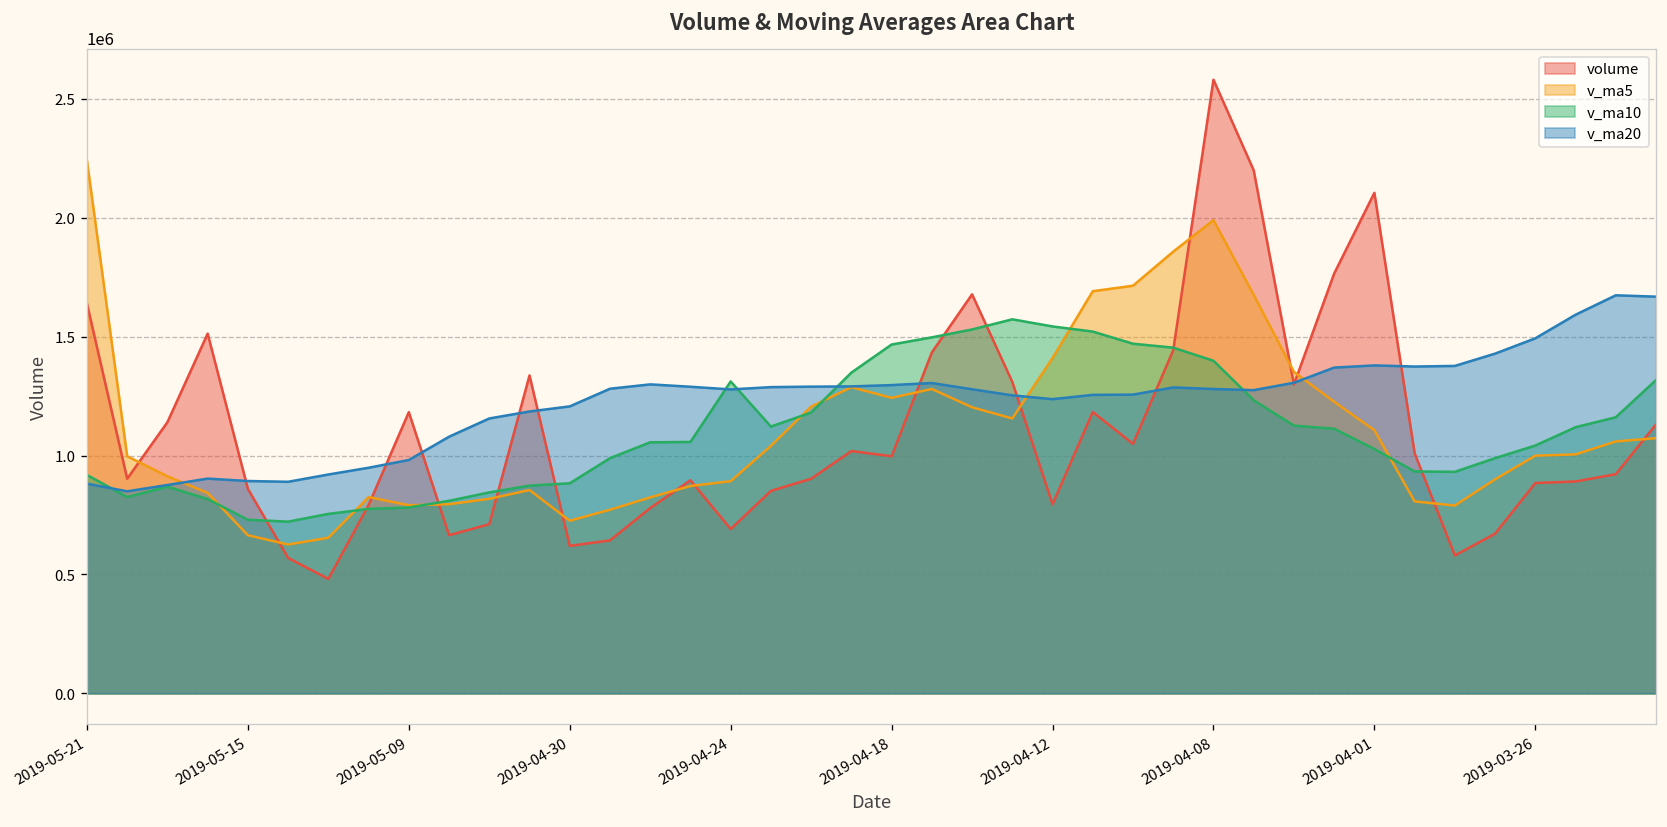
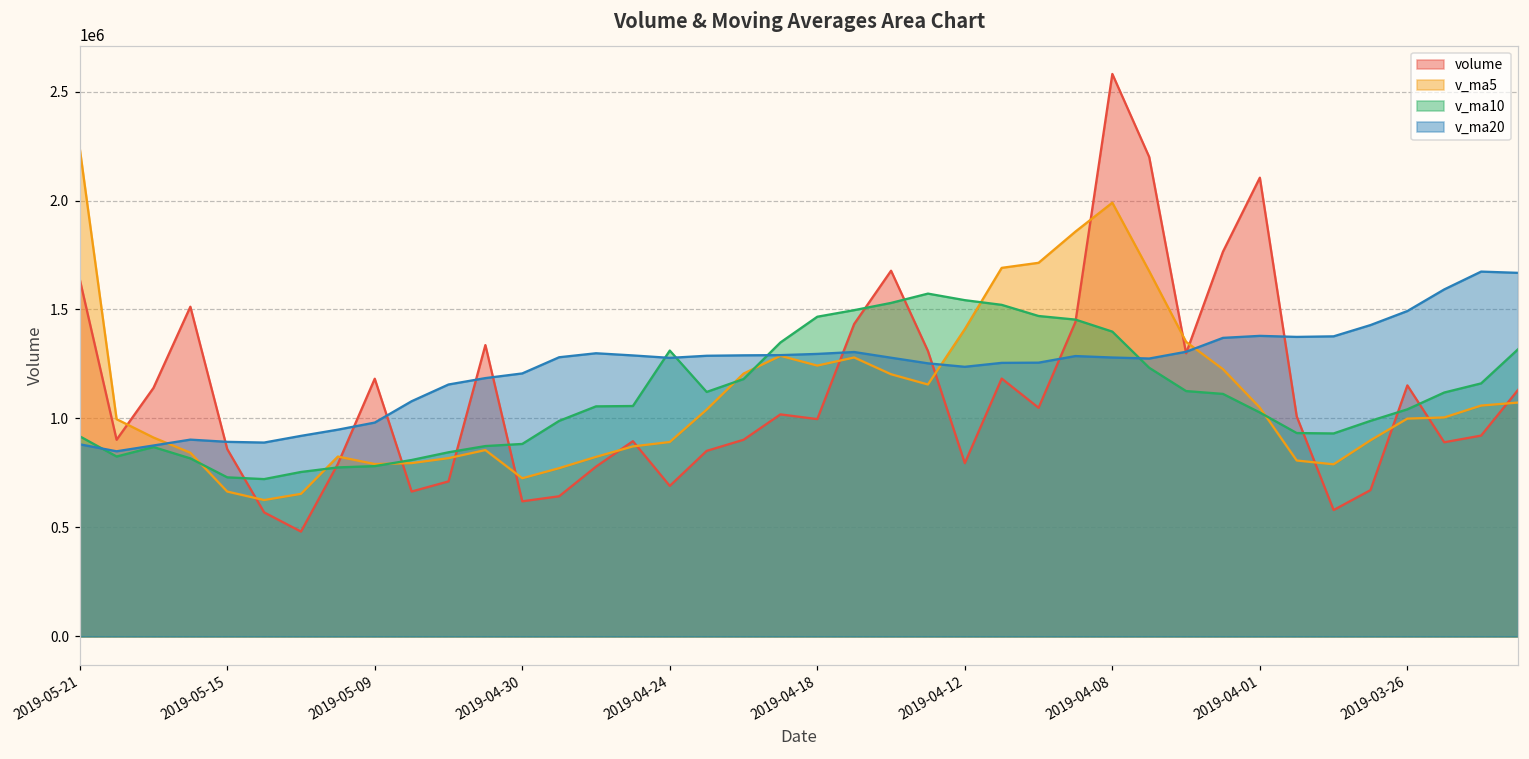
v_ma5, 2019-04-01: 1110000 -> 1050000
volume, 2019-03-26: 880000 -> 1150000
